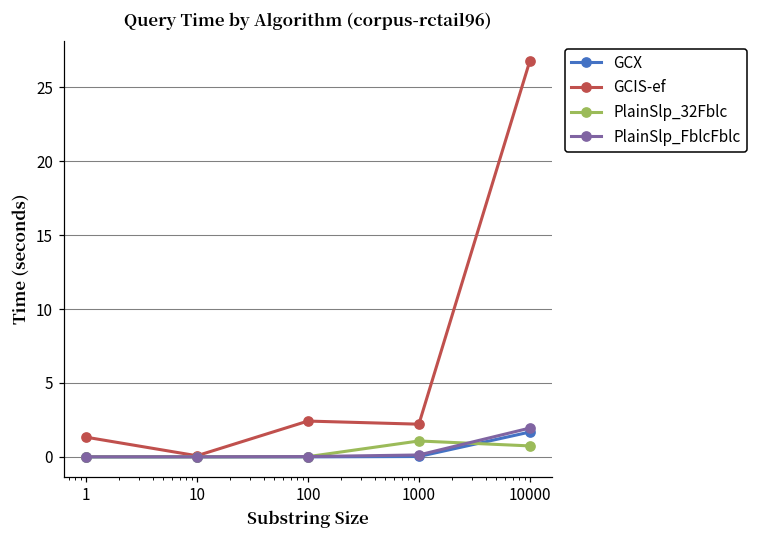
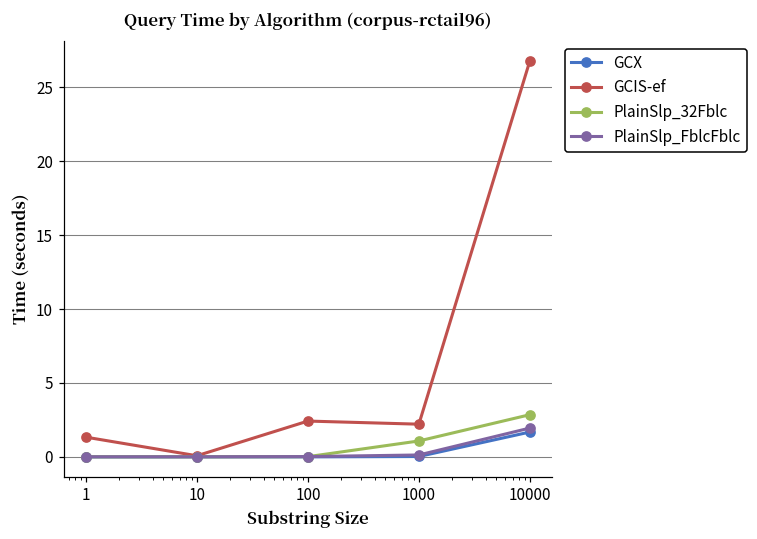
PlainSlp_32Fblc, 10000: 0.7 -> 2.9
